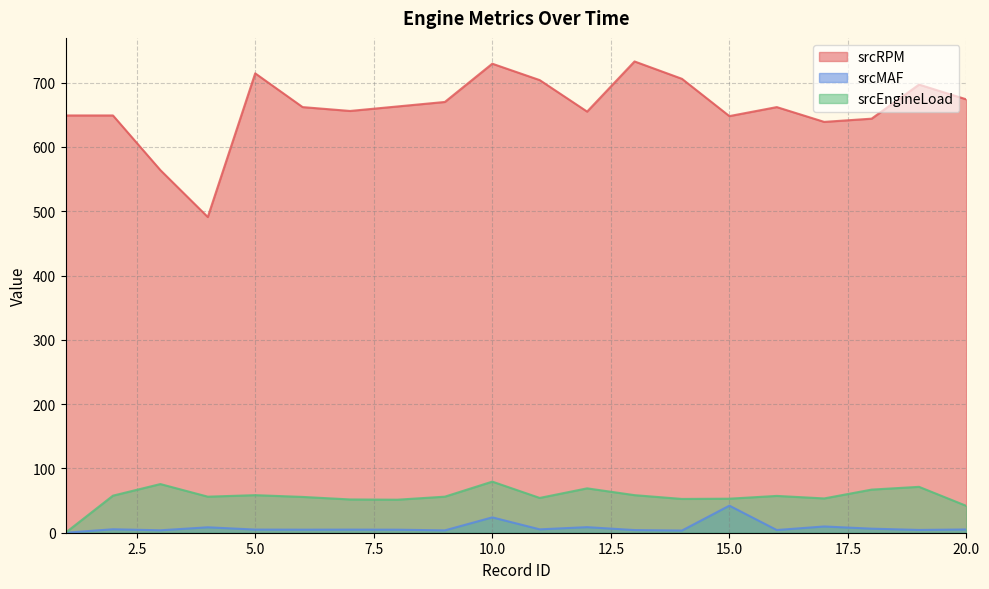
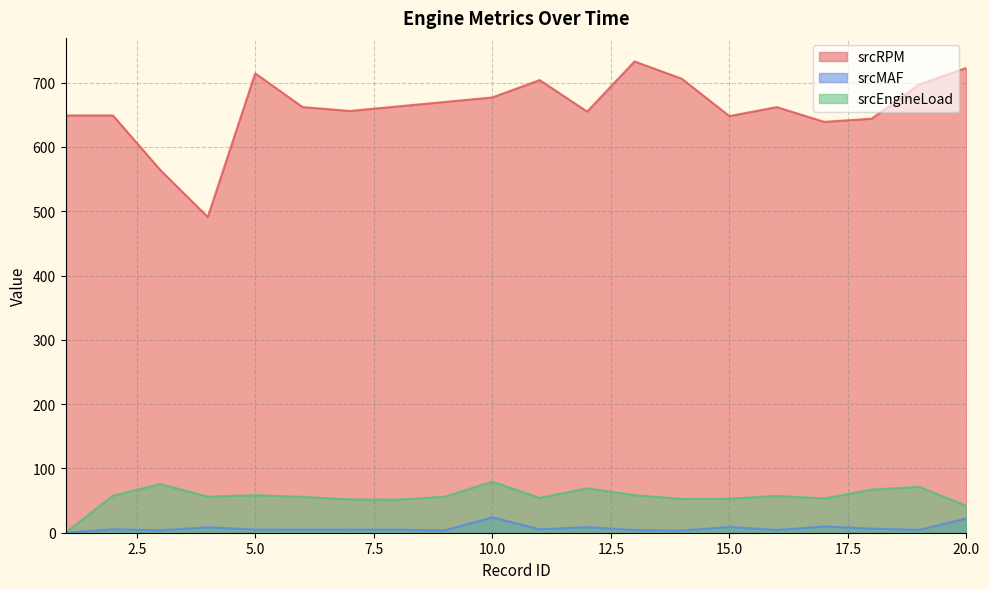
srcRPM, 10.0: 730 -> 680
srcMAF, 15.0: 40 -> 10
srcRPM, 20.0: 670 -> 720
srcMAF, 20.0: 10 -> 20
